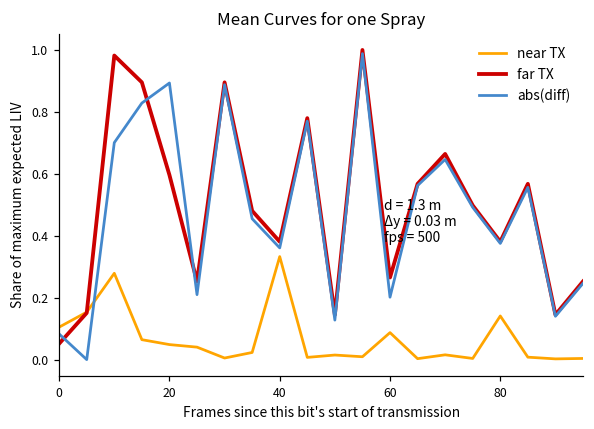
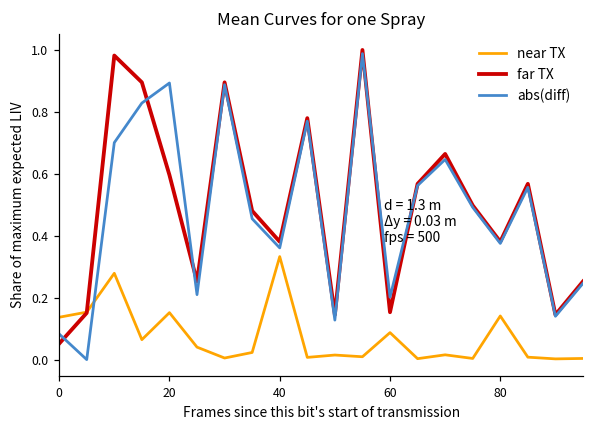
near TX, 0: 0.11 -> 0.14
near TX, 20: 0.05 -> 0.15
far TX, 60: 0.27 -> 0.16
